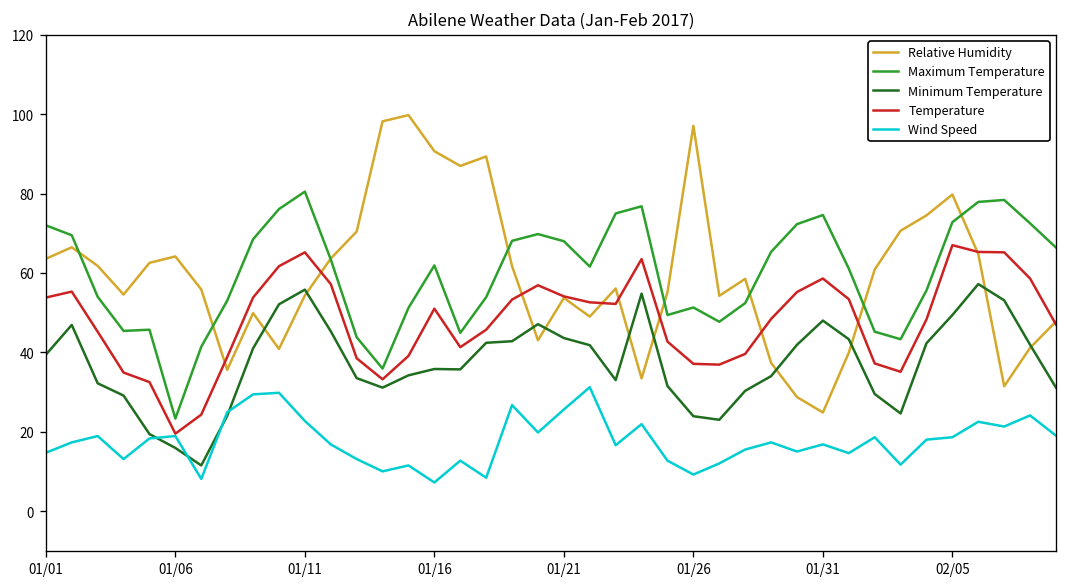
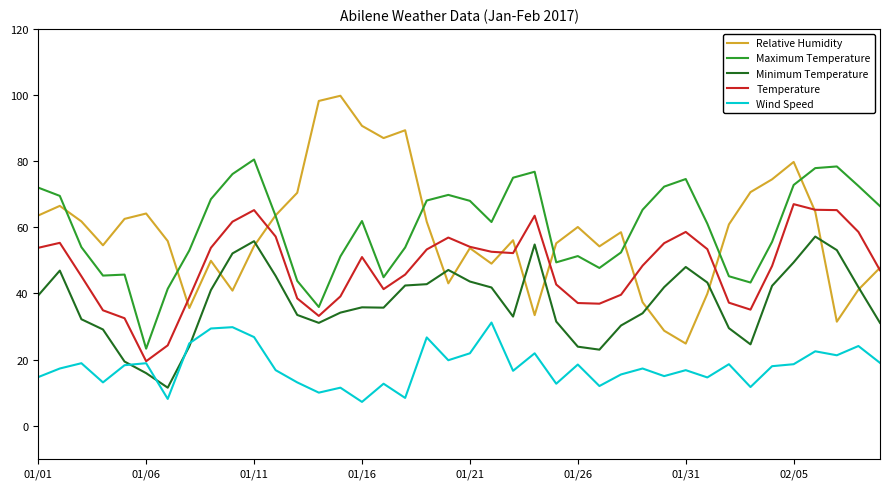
Wind Speed, 01/11: 23 -> 27
Wind Speed, 01/21: 26 -> 22
Relative Humidity, 01/26: 97 -> 60
Wind Speed, 01/26: 9 -> 19
